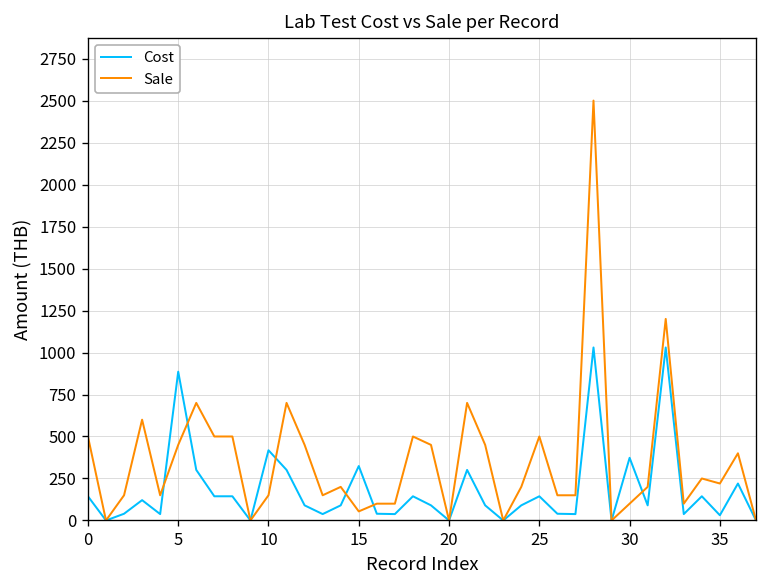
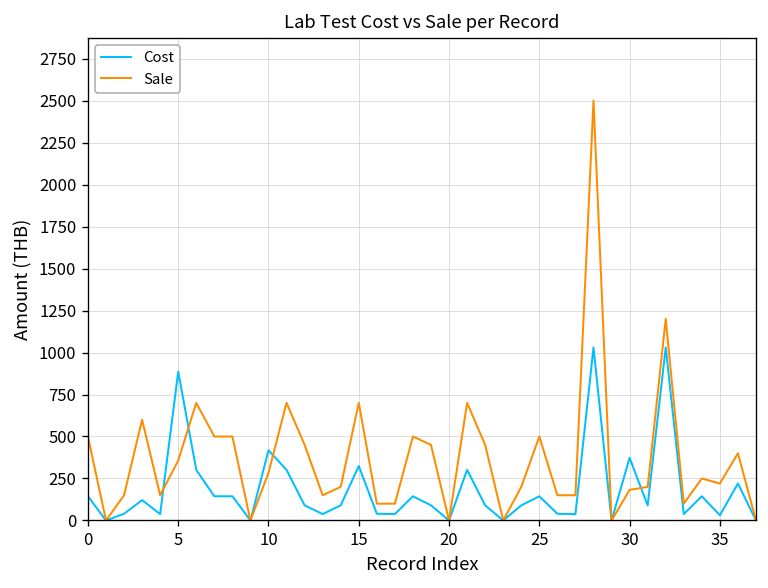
Sale, 5: 450 -> 360
Sale, 10: 150 -> 280
Sale, 15: 50 -> 700
Sale, 30: 100 -> 180
